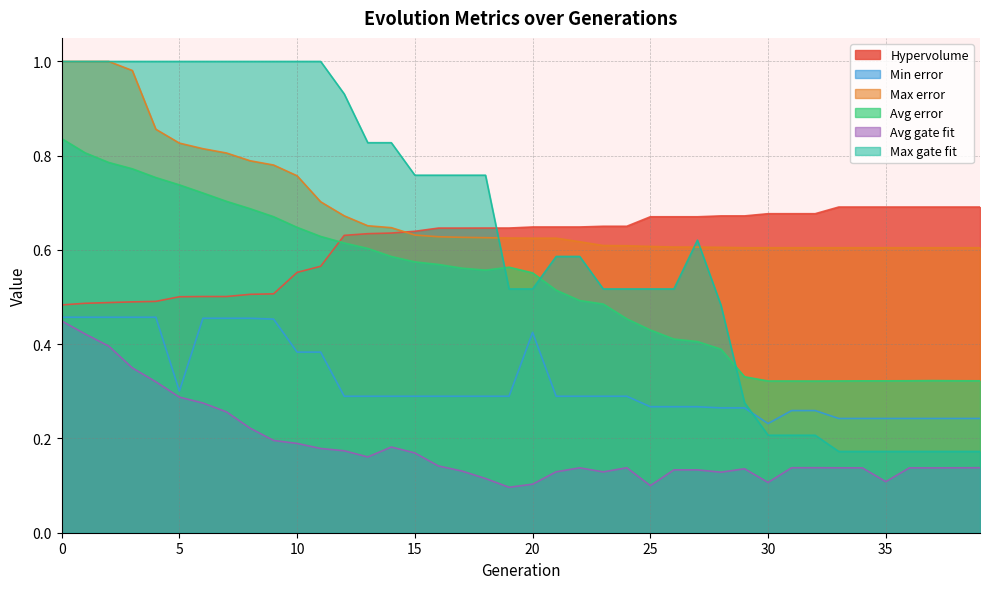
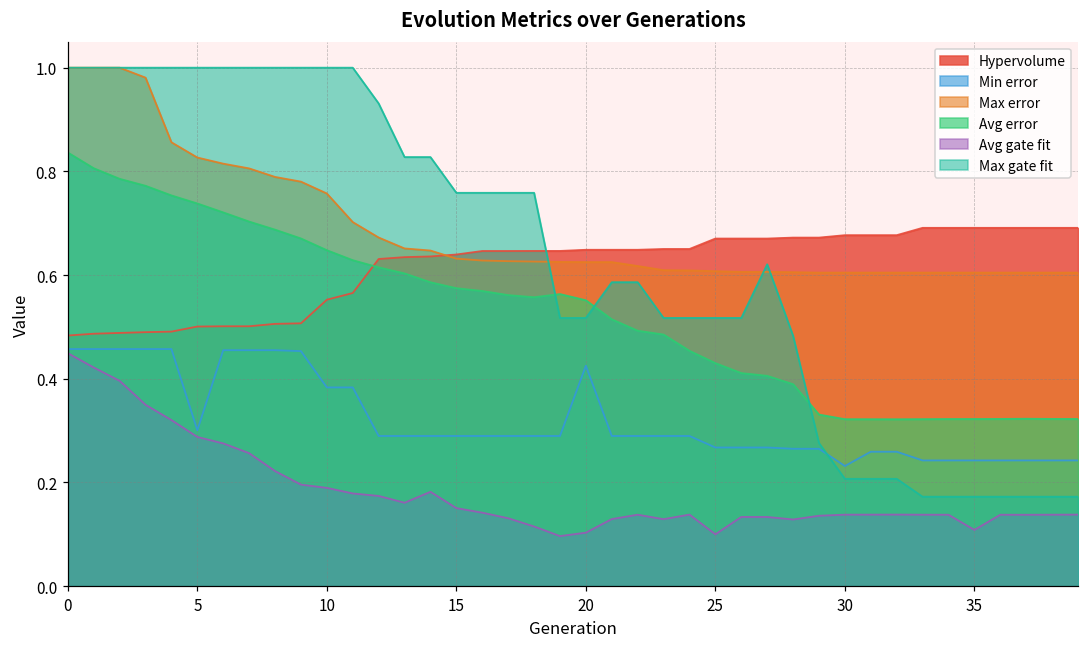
Avg gate fit, 15: 0.17 -> 0.15
Avg gate fit, 30: 0.11 -> 0.14
